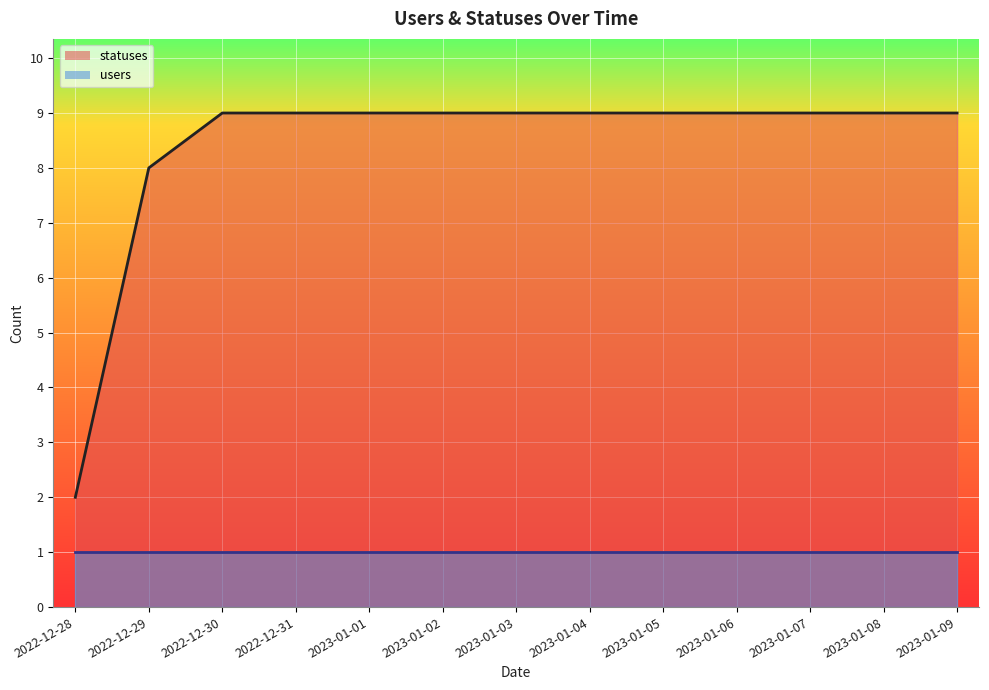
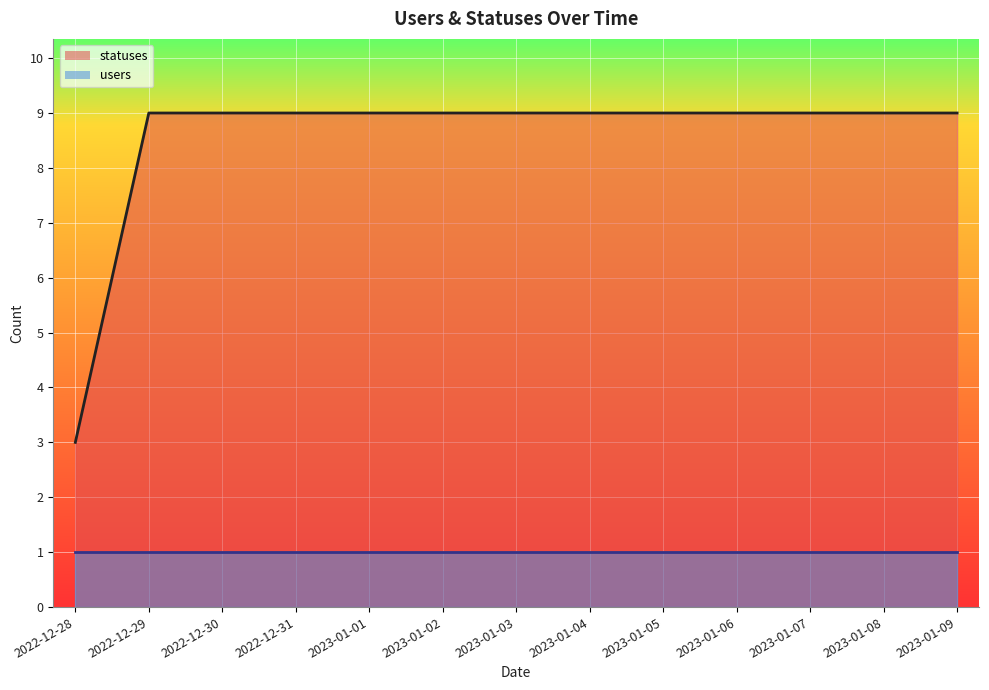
statuses, 2022-12-28: 2 -> 3
statuses, 2022-12-29: 8 -> 9
